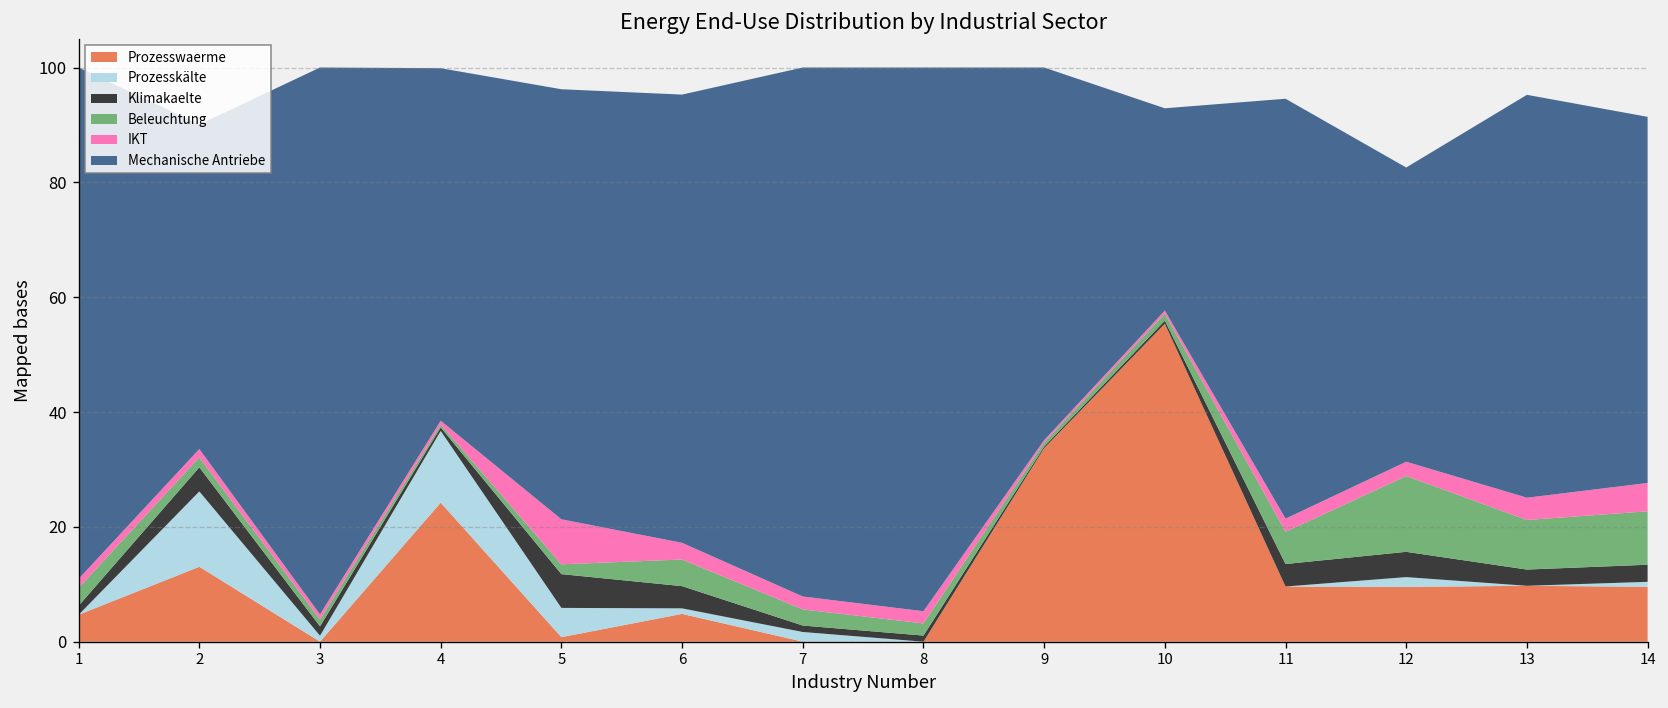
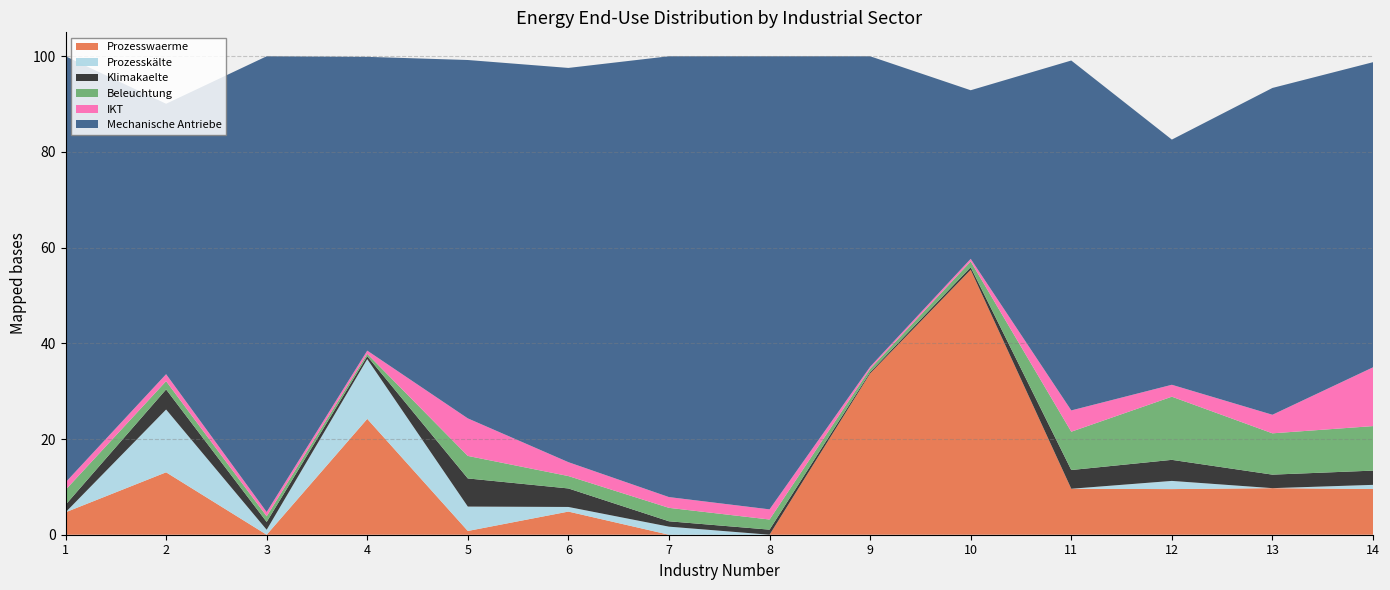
Beleuchtung, 5: 2 -> 5
Beleuchtung, 6: 5 -> 3
Mechanische Antriebe, 6: 78 -> 82
Beleuchtung, 11: 6 -> 8
IKT, 11: 2 -> 4
Mechanische Antriebe, 13: 70 -> 68
IKT, 14: 5 -> 12
